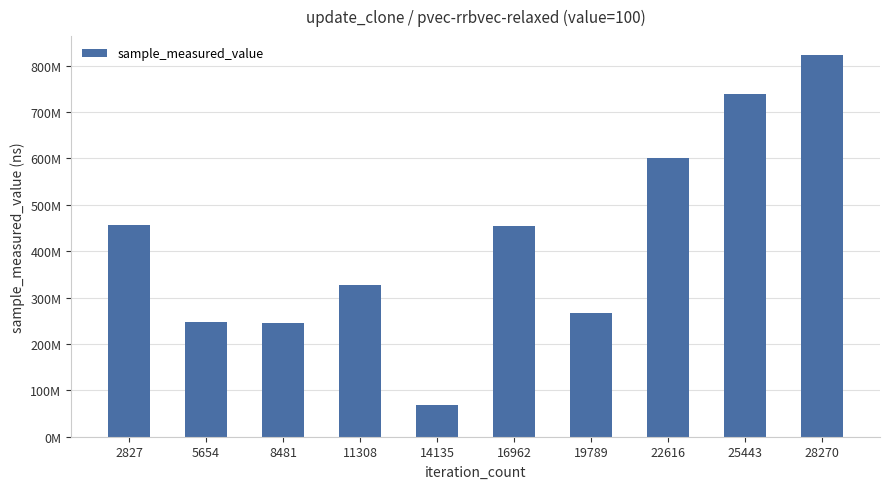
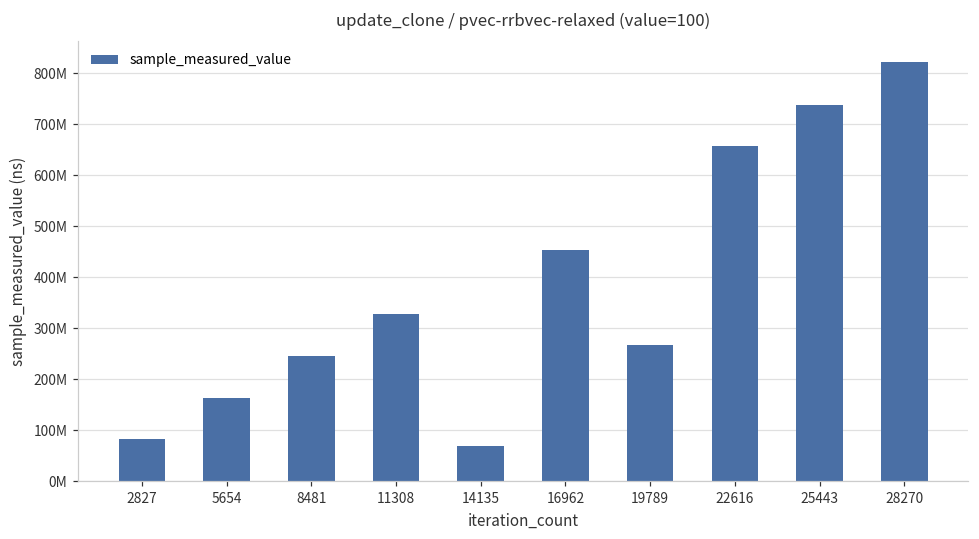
2827: 460000000 -> 80000000
5654: 250000000 -> 160000000
22616: 600000000 -> 660000000
